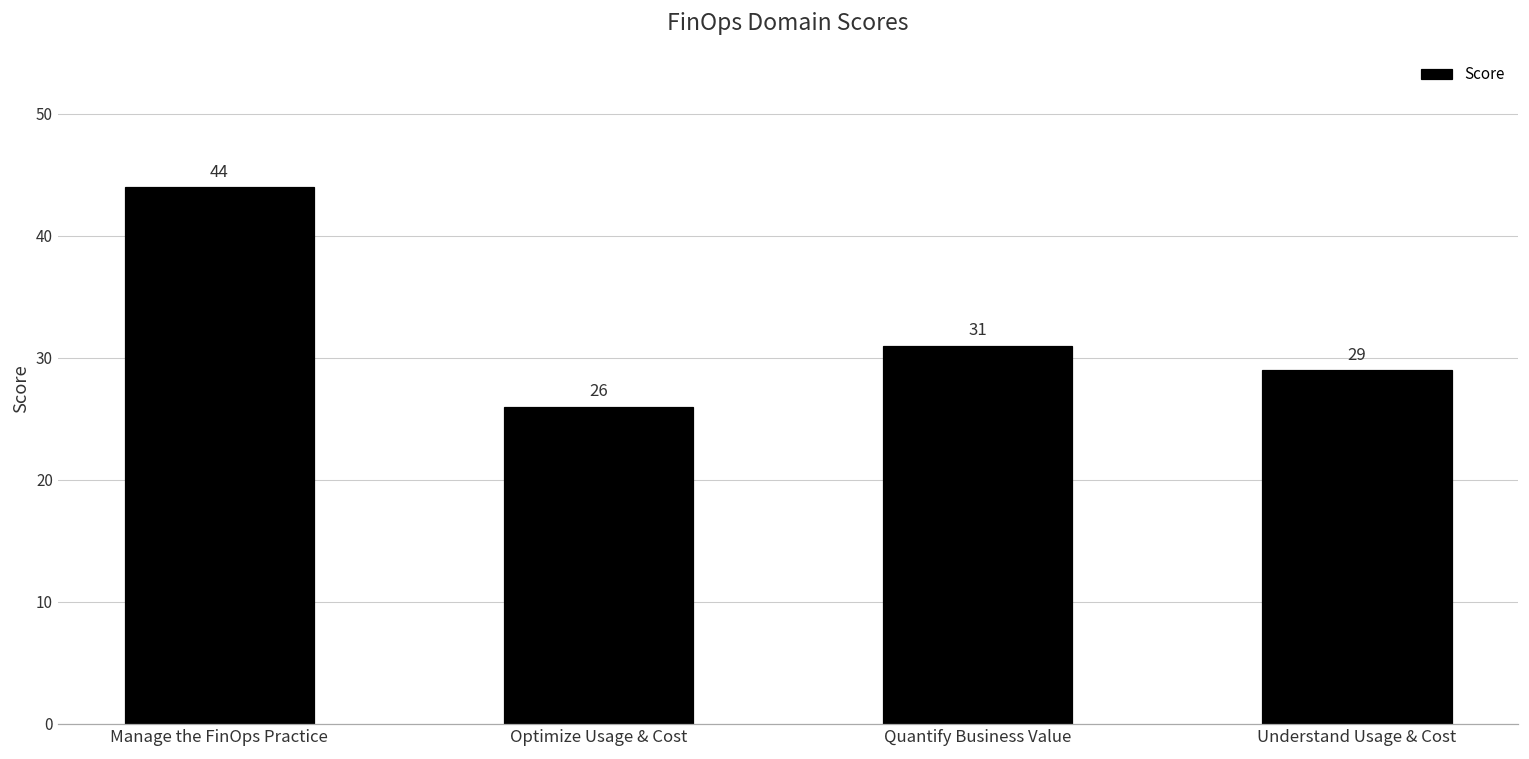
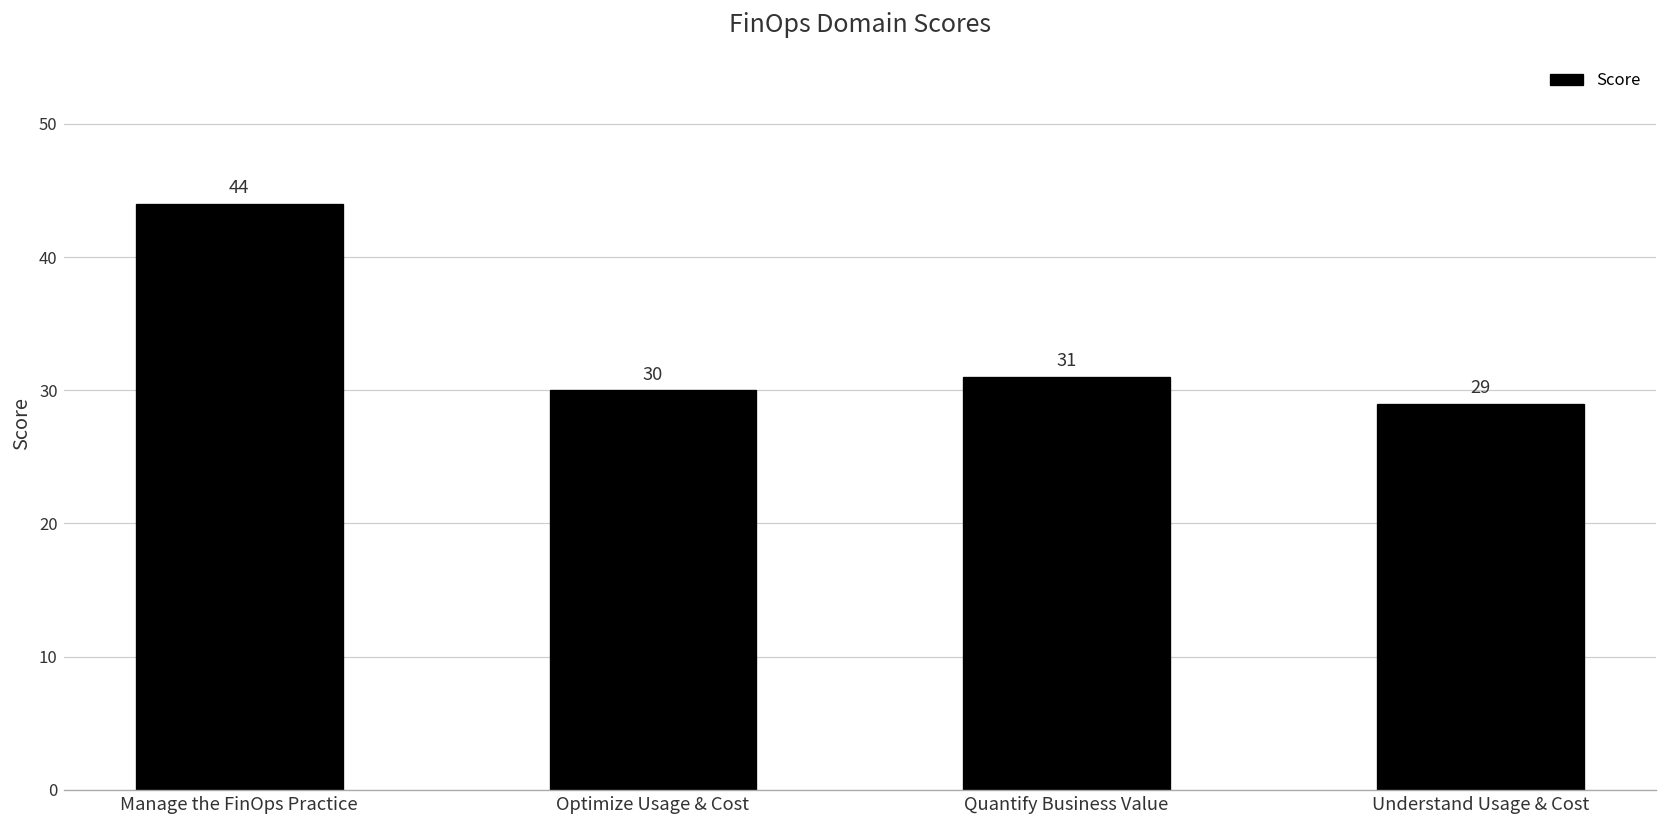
Optimize Usage & Cost: 26 -> 30
